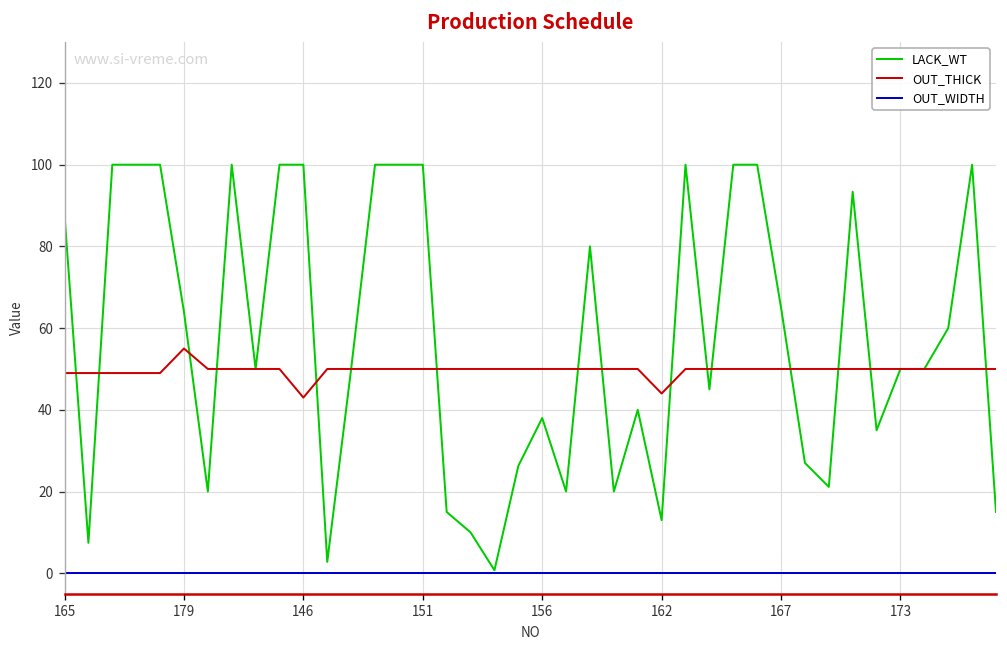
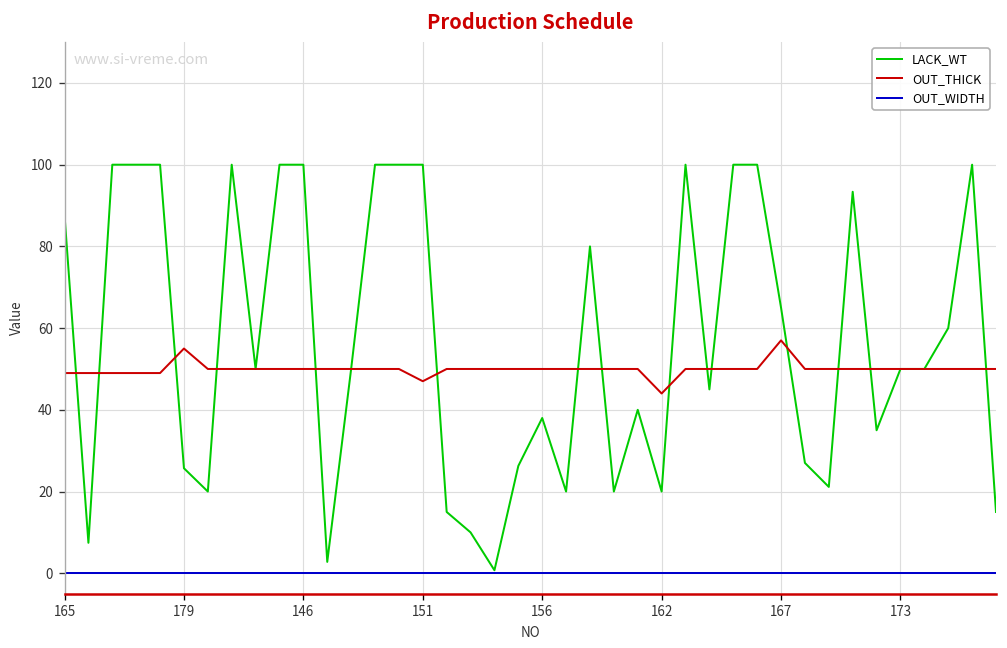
LACK_WT, 179: 64 -> 26
OUT_THICK, 146: 43 -> 50
OUT_THICK, 151: 50 -> 47
LACK_WT, 162: 13 -> 20
OUT_THICK, 167: 50 -> 57
